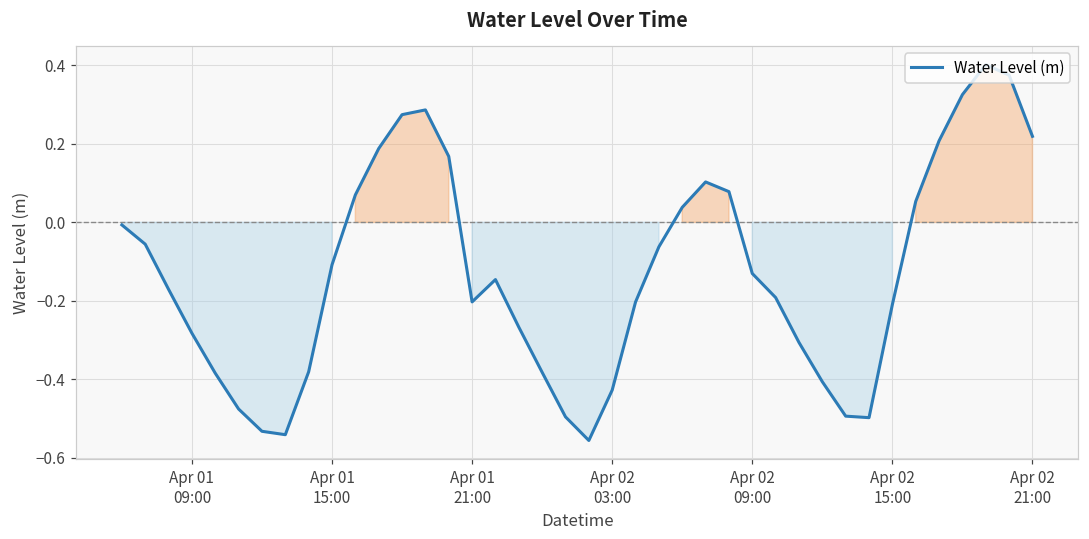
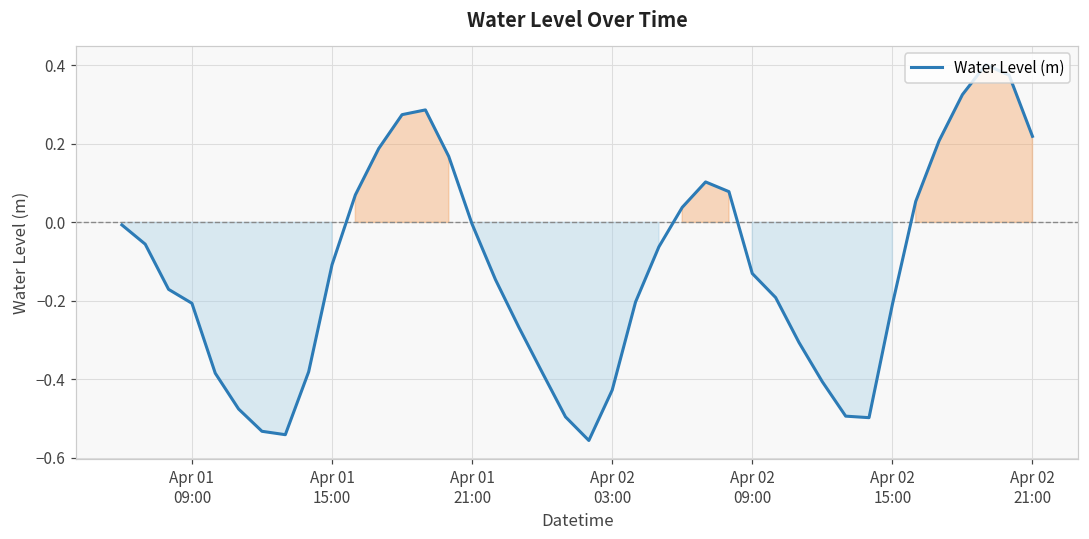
Apr 01 09:00: -0.28 -> -0.21
Apr 01 21:00: -0.20 -> 0.00
